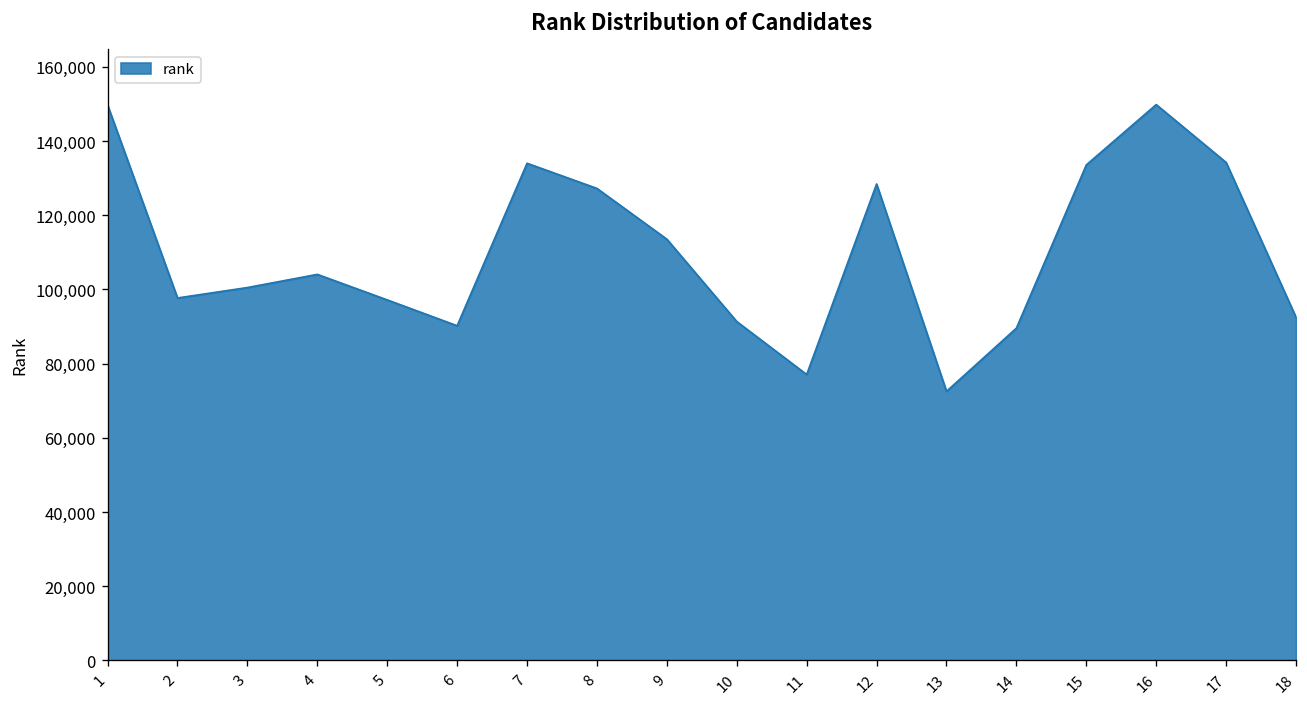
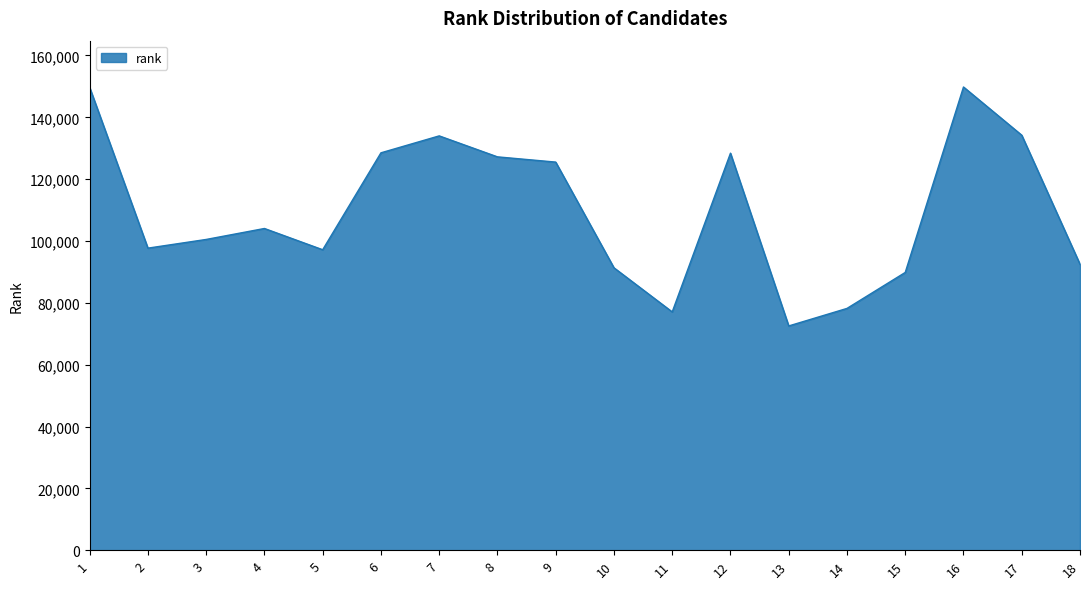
6: 90,000 -> 129,000
9: 114,000 -> 126,000
14: 90,000 -> 78,000
15: 134,000 -> 90,000
